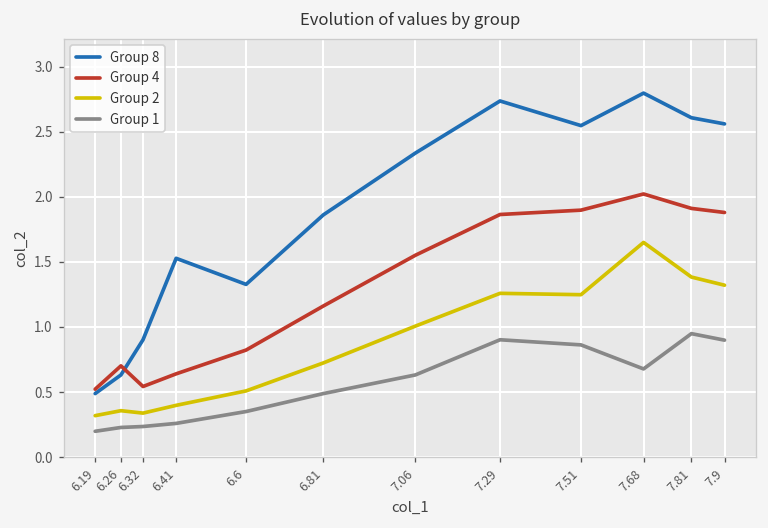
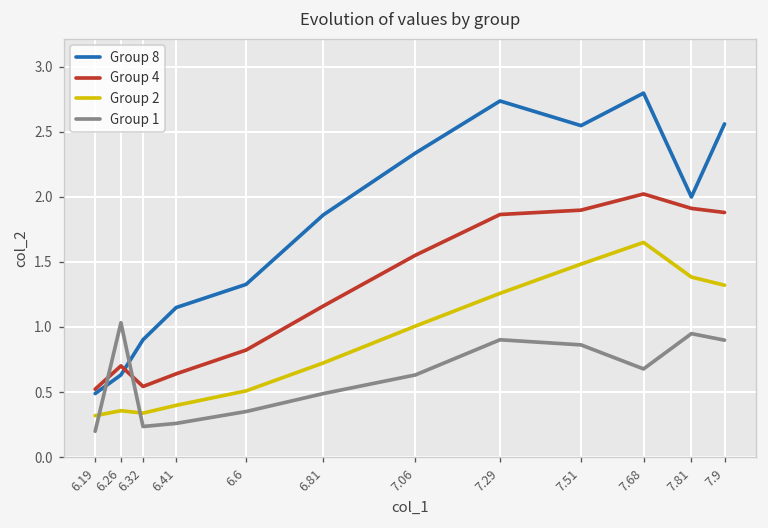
Group 1, 6.26: 0.23 -> 1.03
Group 8, 6.41: 1.53 -> 1.15
Group 2, 7.51: 1.25 -> 1.48
Group 8, 7.81: 2.61 -> 2.00
